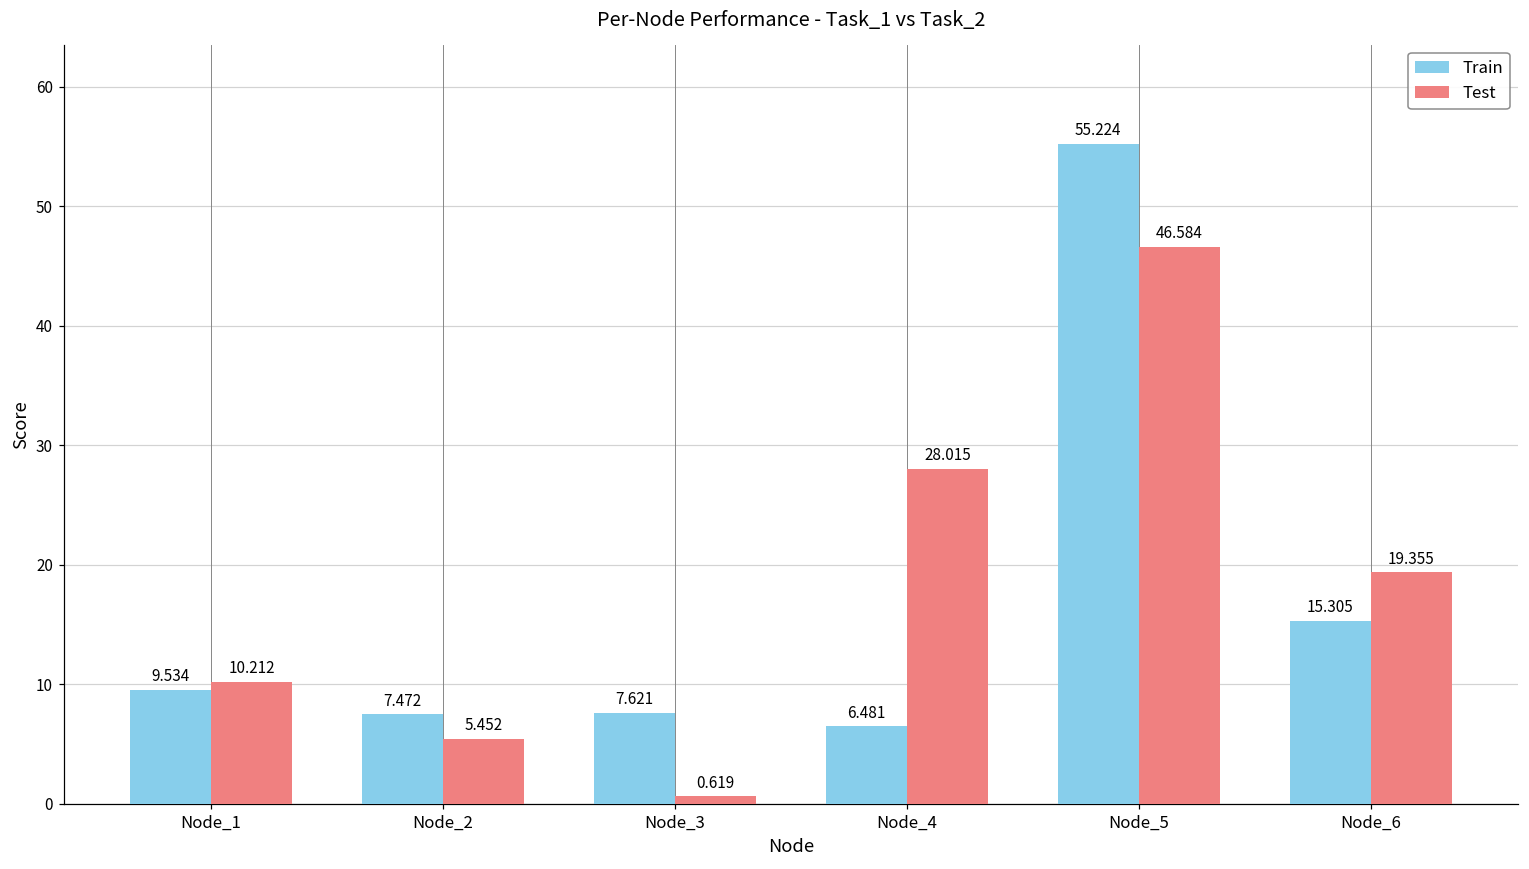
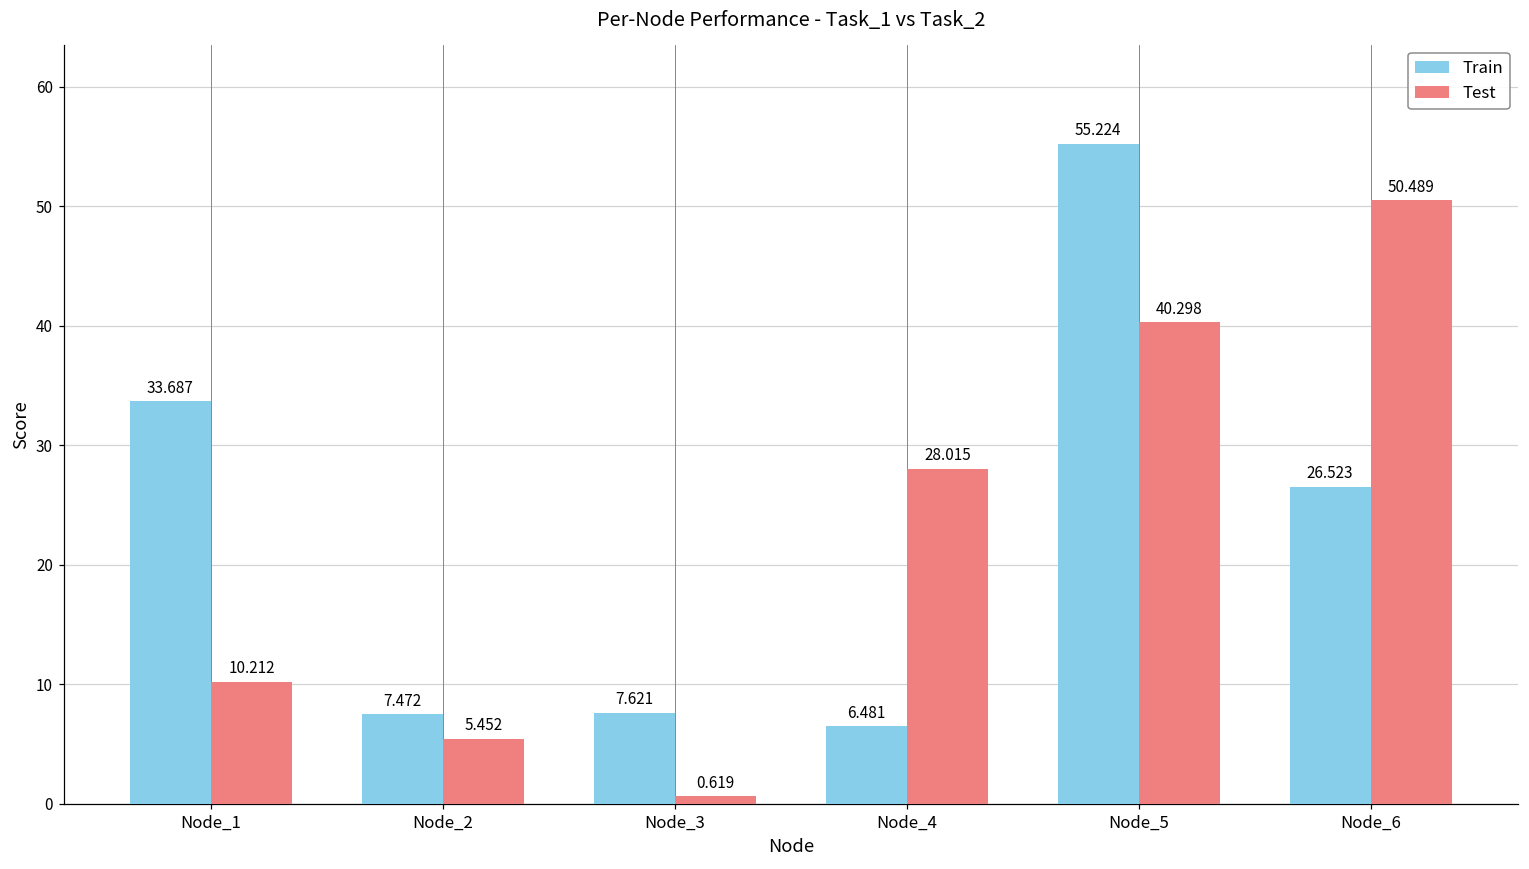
Train, Node_1: 9.534 -> 33.687
Test, Node_5: 46.584 -> 40.298
Train, Node_6: 15.305 -> 26.523
Test, Node_6: 19.355 -> 50.489
